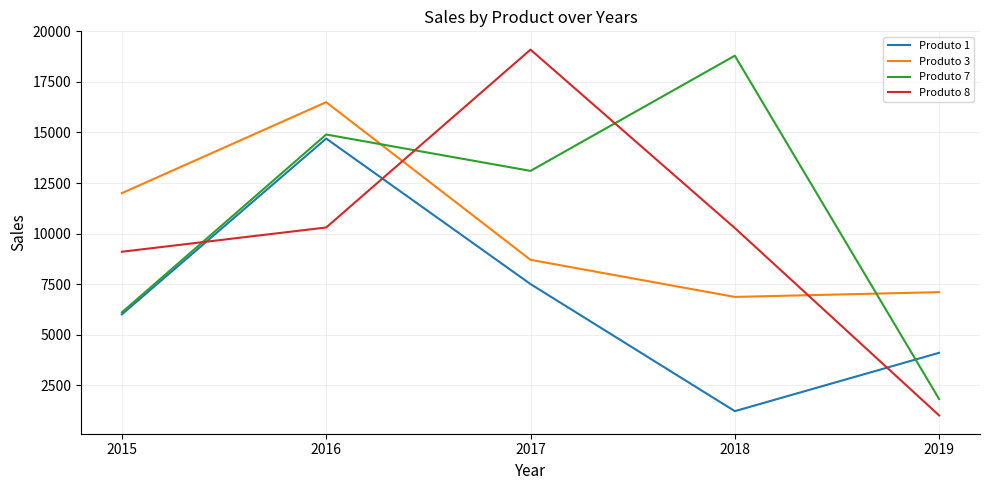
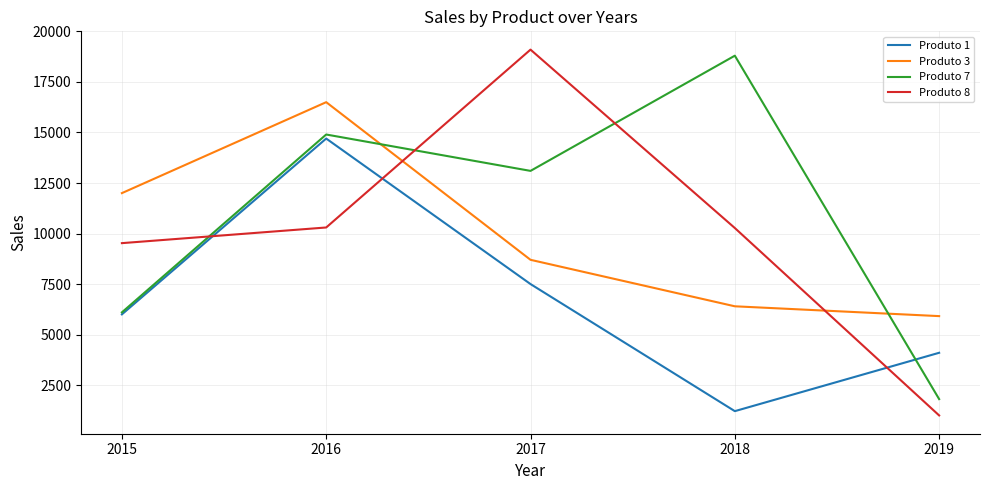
Produto 8, 2015: 9100 -> 9500
Produto 3, 2018: 6900 -> 6400
Produto 3, 2019: 7100 -> 5900
